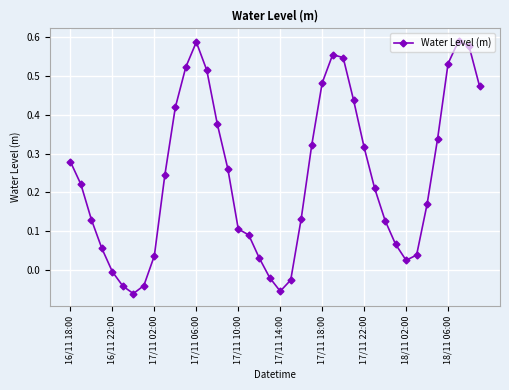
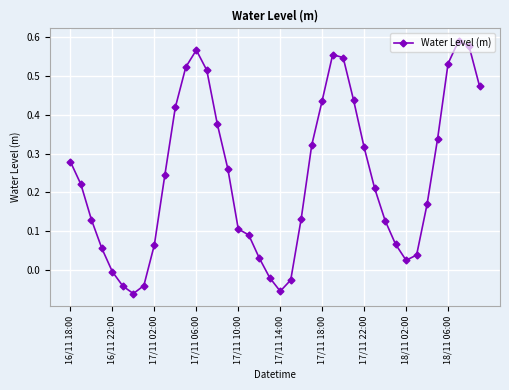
17/11 02:00: 0.04 -> 0.06
17/11 06:00: 0.59 -> 0.57
17/11 18:00: 0.48 -> 0.44
